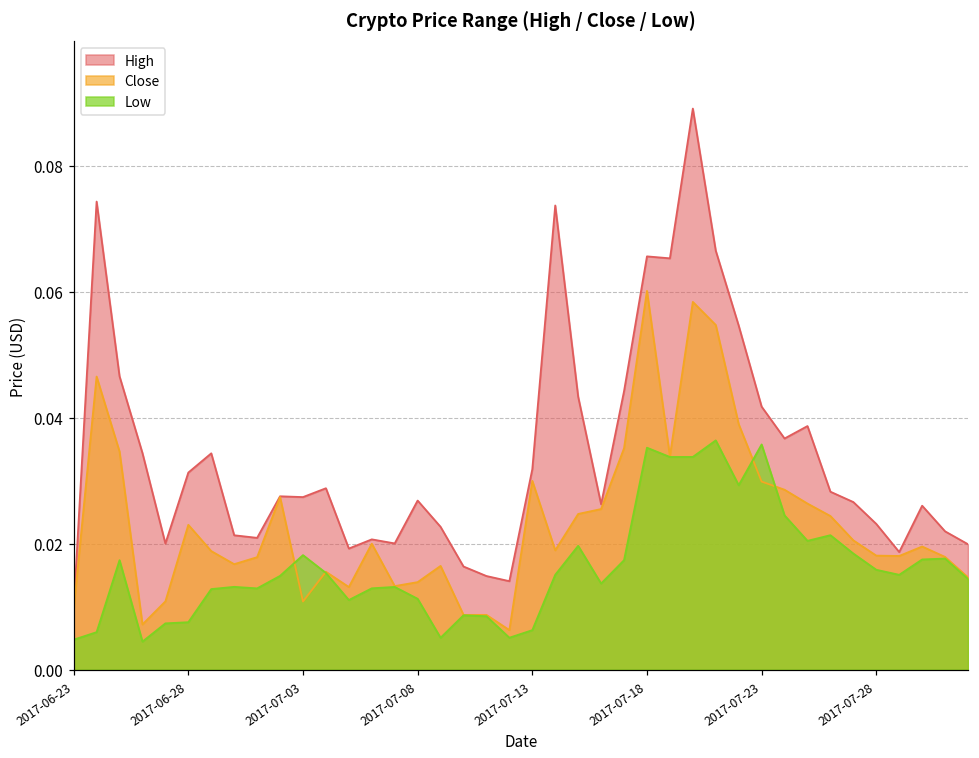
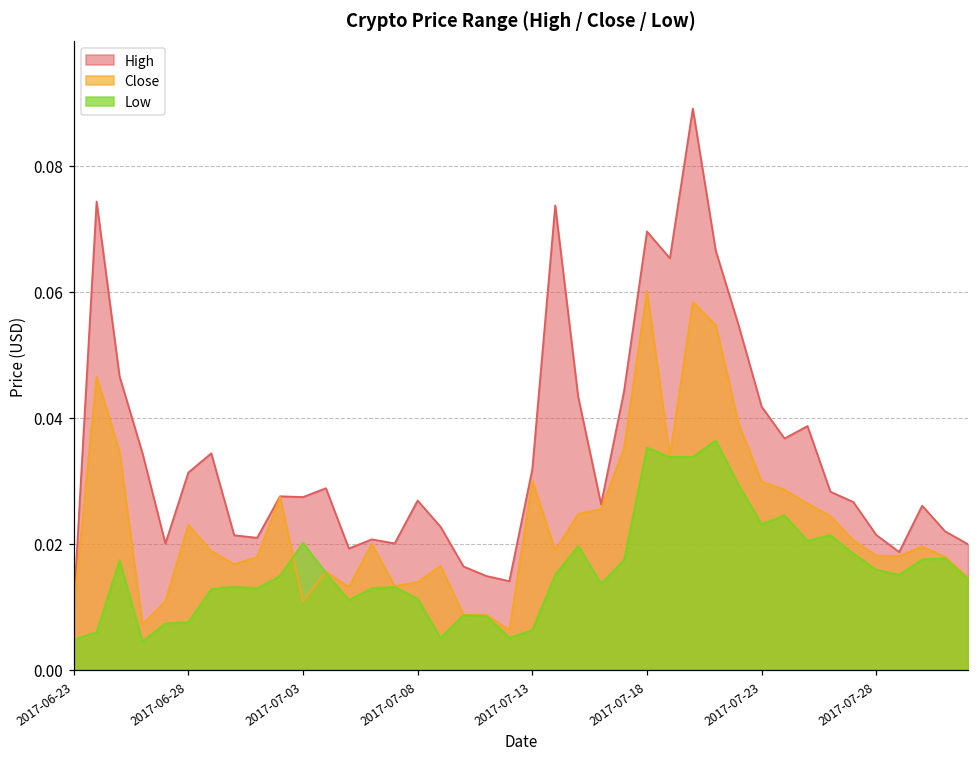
Low, 2017-07-03: 0.018 -> 0.020
High, 2017-07-18: 0.066 -> 0.070
Low, 2017-07-23: 0.036 -> 0.023
High, 2017-07-28: 0.023 -> 0.021
